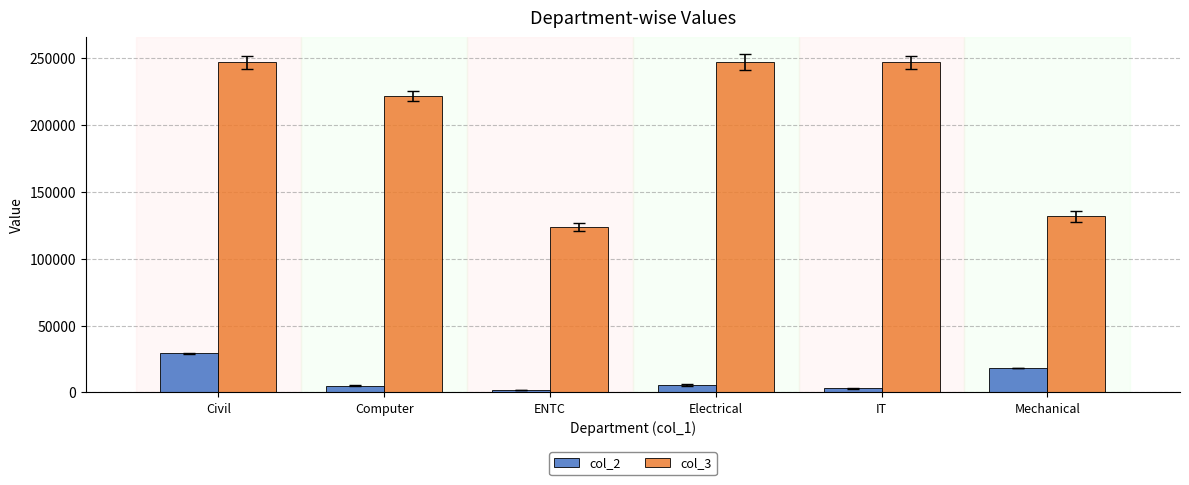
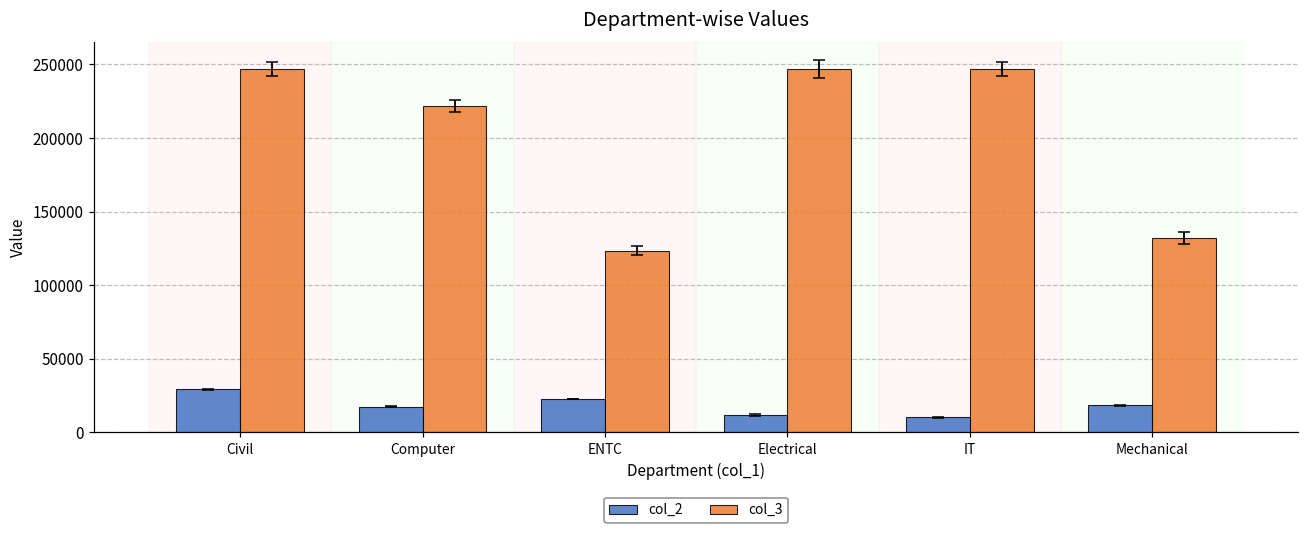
col_2, Computer: 5000 -> 17000
col_2, ENTC: 2000 -> 23000
col_2, Electrical: 5000 -> 12000
col_2, IT: 3000 -> 10000
